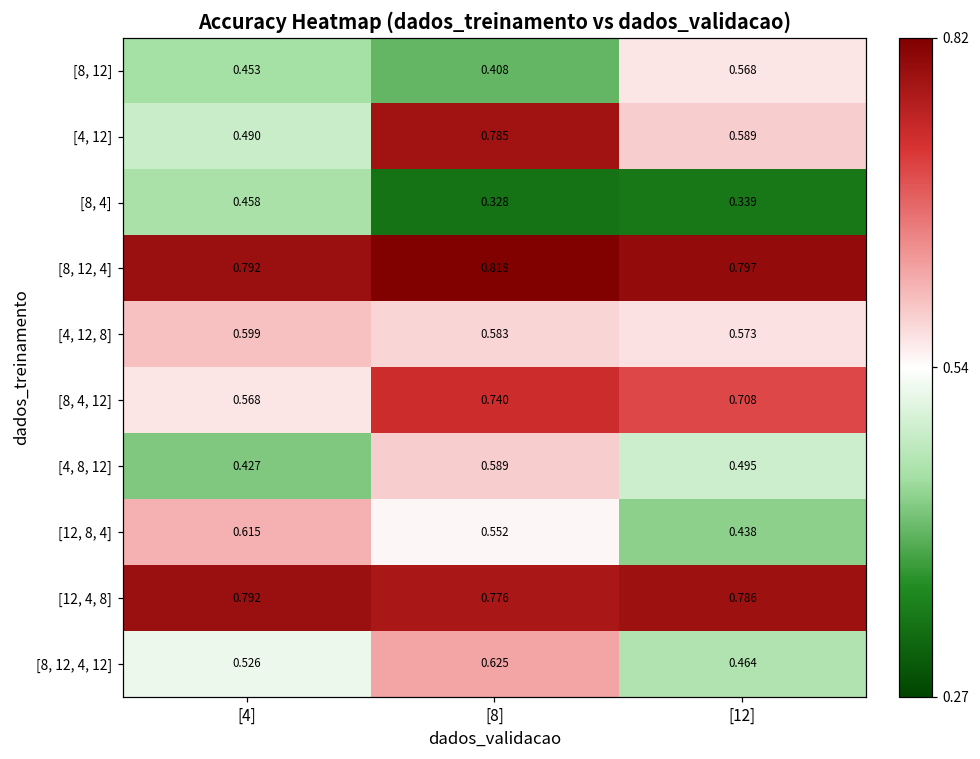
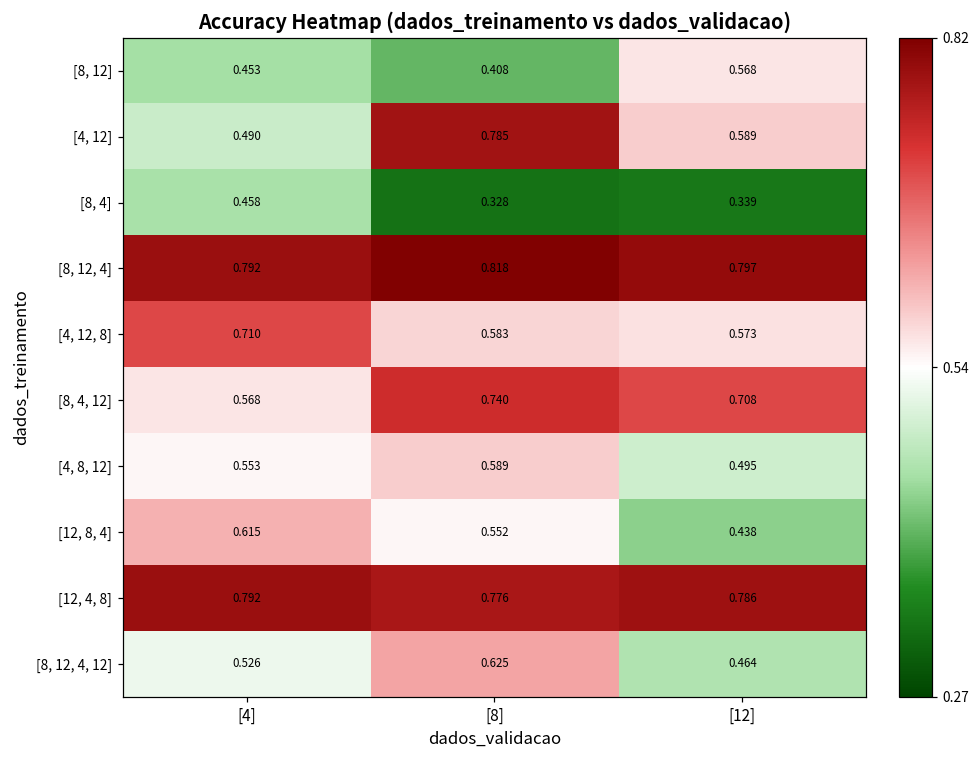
[4, 12, 8], [4]: 0.599 -> 0.710
[4, 8, 12], [4]: 0.427 -> 0.553
